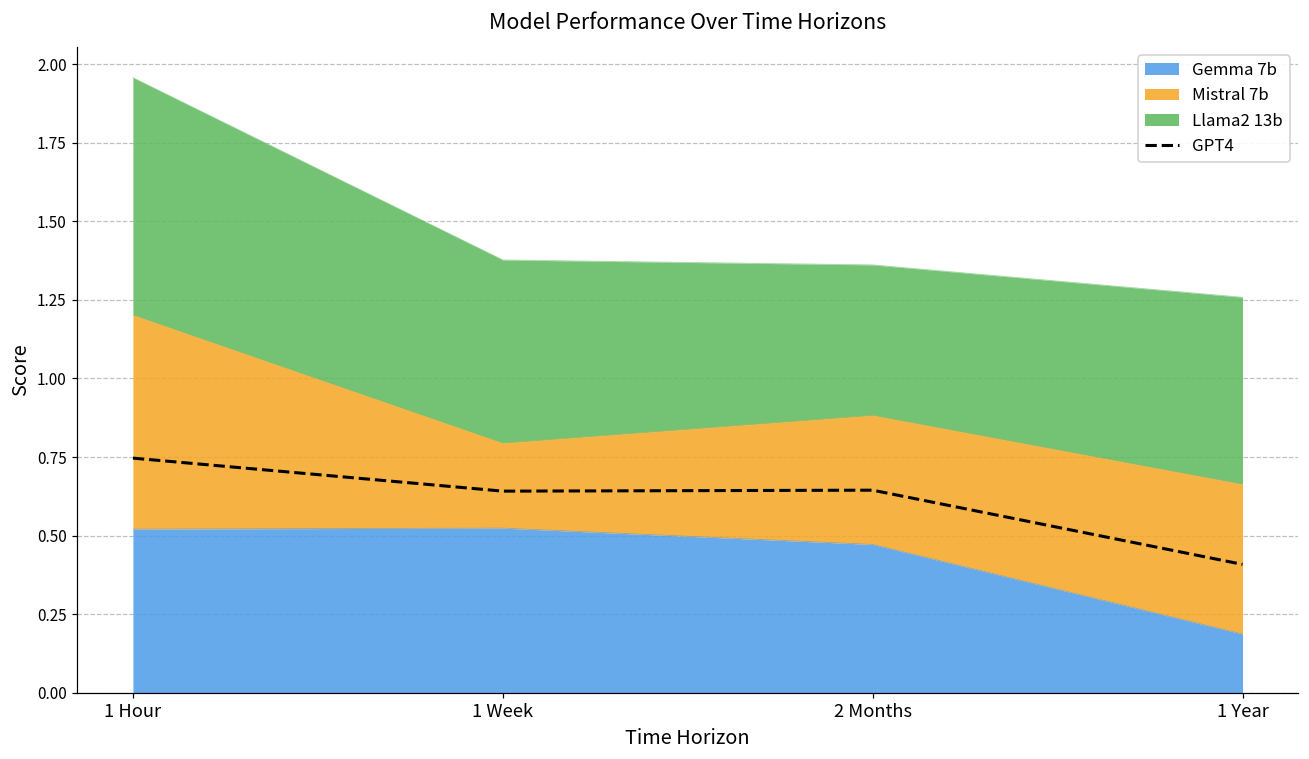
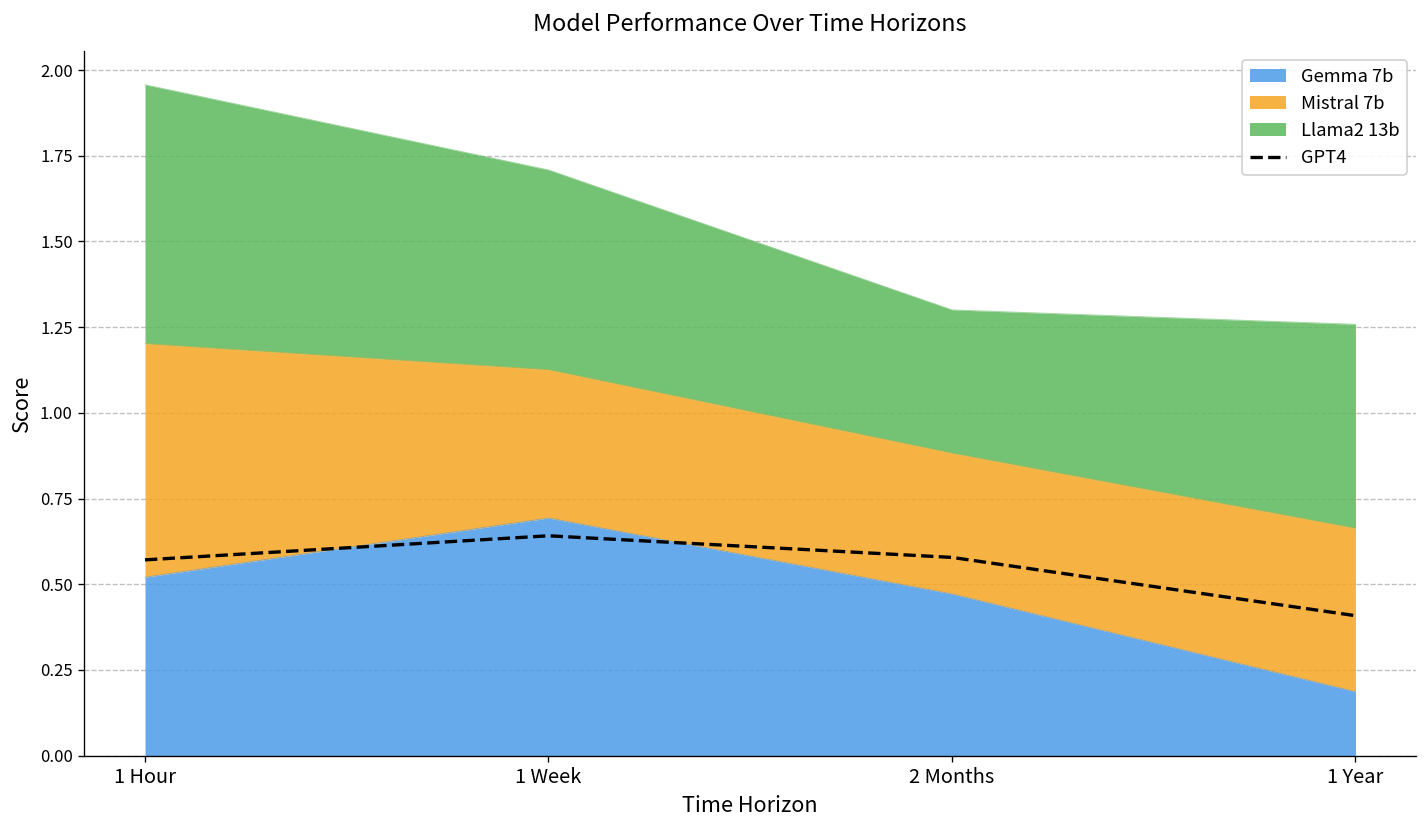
GPT4, 1 Hour: 0.75 -> 0.57
Gemma 7b, 1 Week: 0.52 -> 0.69
Mistral 7b, 1 Week: 0.27 -> 0.43
Llama2 13b, 2 Months: 0.48 -> 0.42
GPT4, 2 Months: 0.64 -> 0.58
